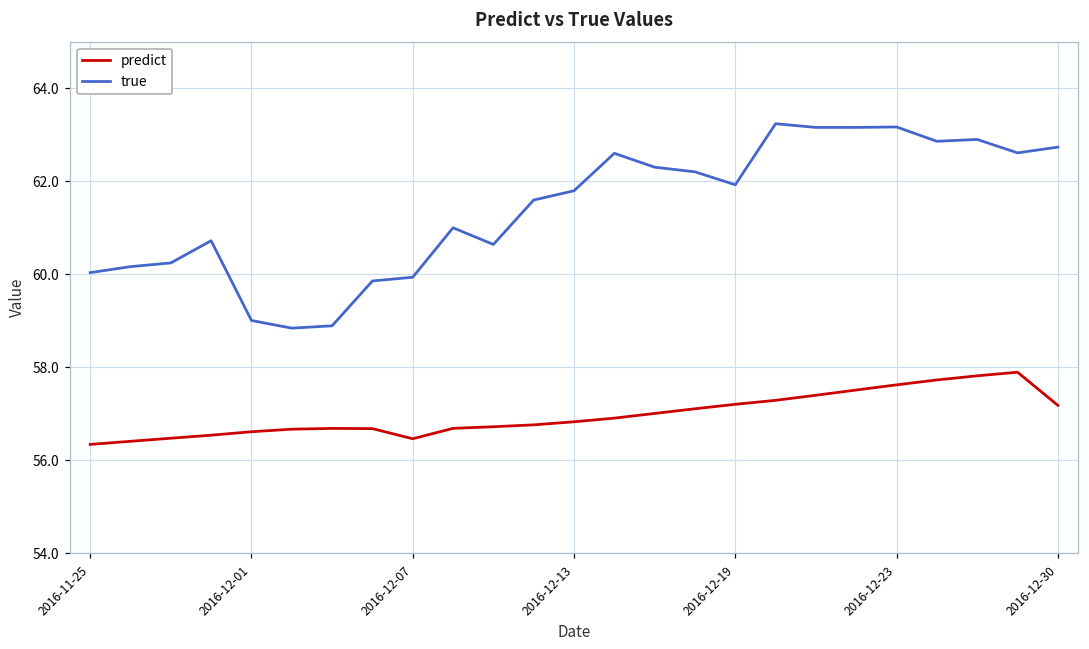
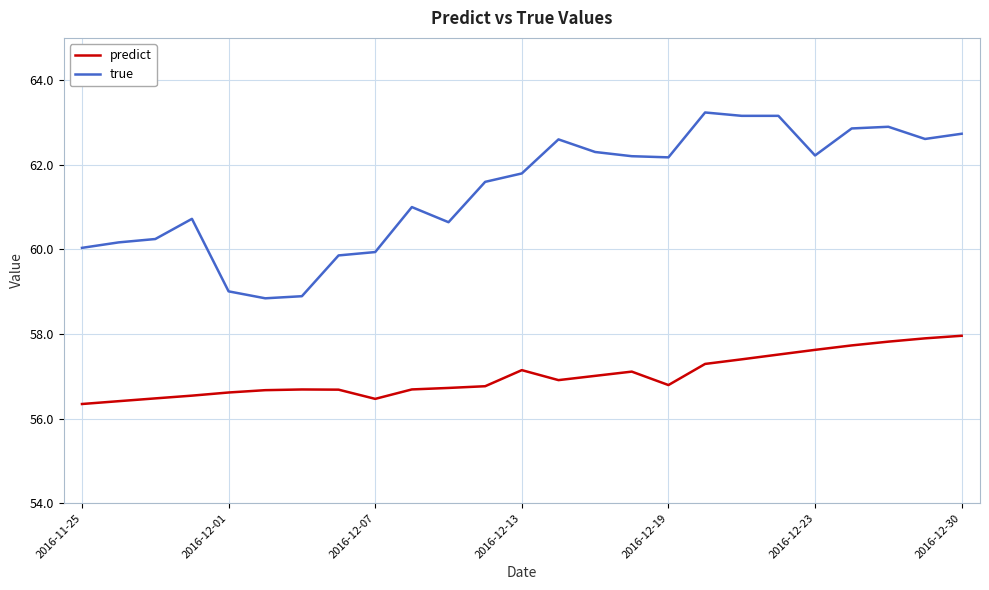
predict, 2016-12-13: 56.8 -> 57.1
predict, 2016-12-19: 57.2 -> 56.8
true, 2016-12-19: 61.9 -> 62.2
true, 2016-12-23: 63.2 -> 62.2
predict, 2016-12-30: 57.2 -> 58.0
